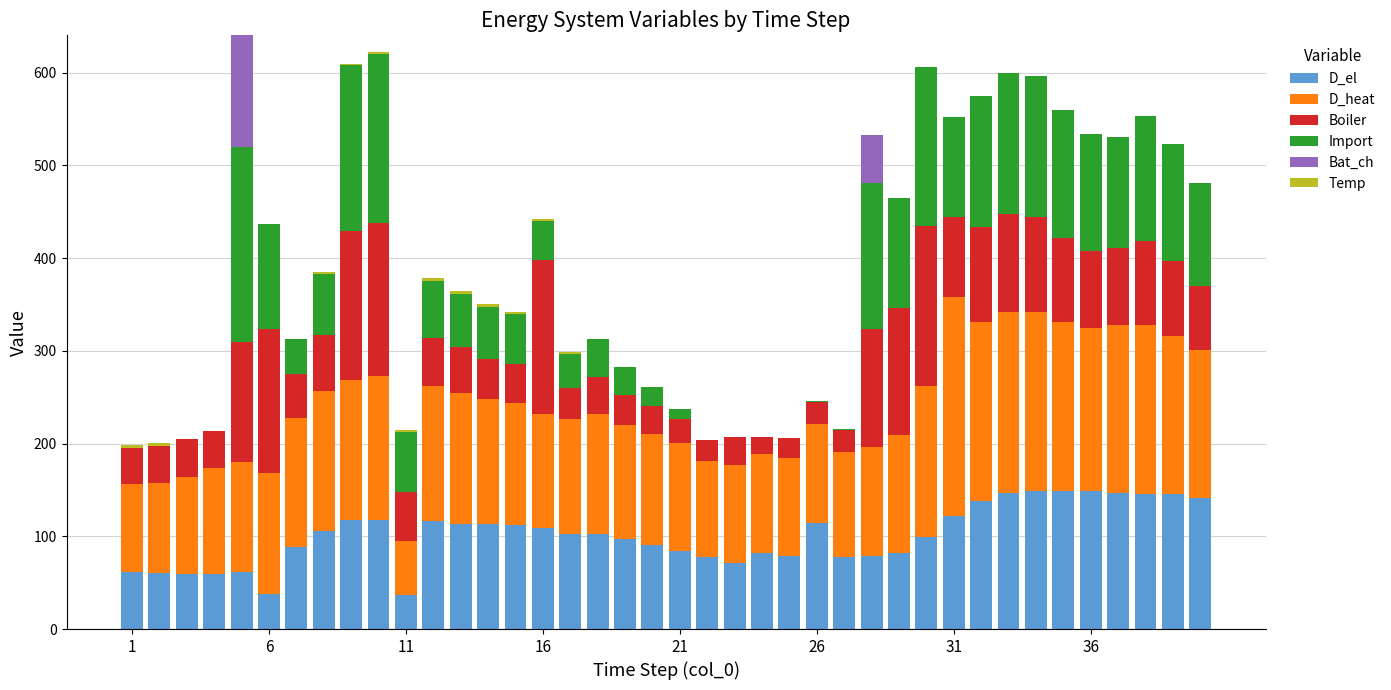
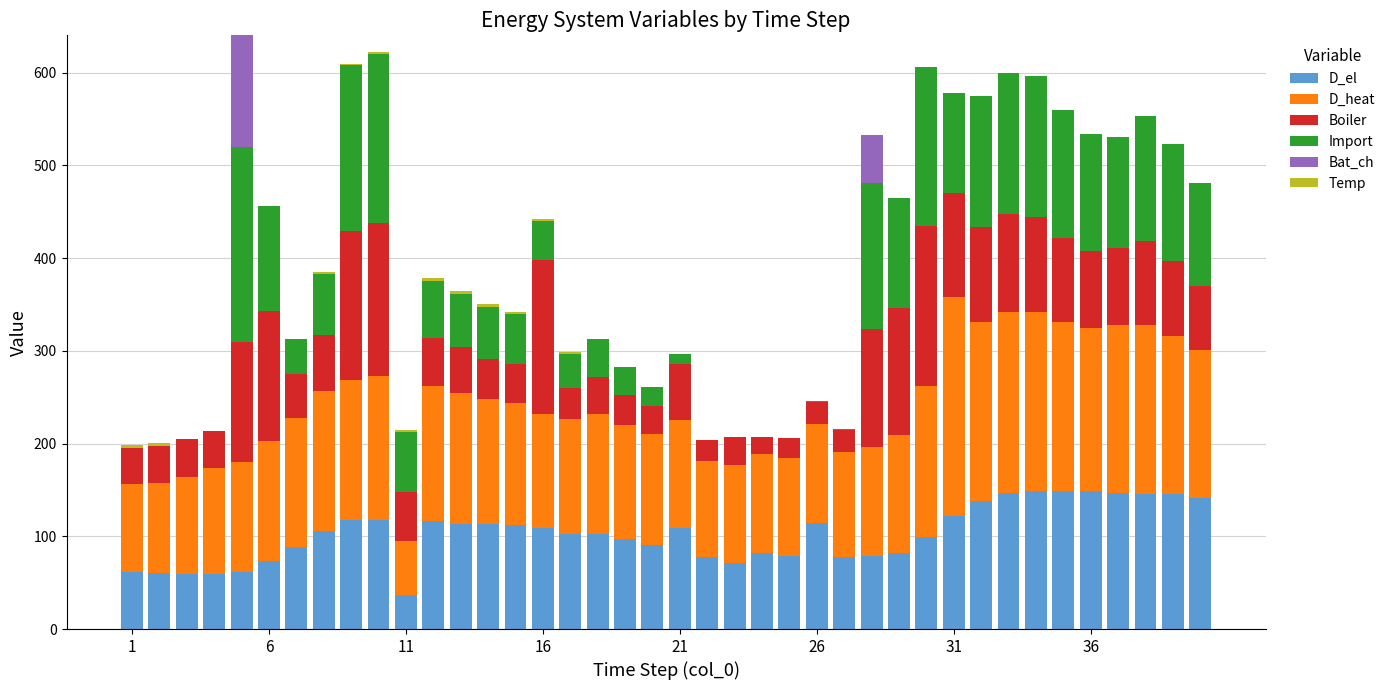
D_el, 6: 40 -> 70
Boiler, 6: 160 -> 140
D_el, 21: 80 -> 110
Boiler, 21: 30 -> 60
Boiler, 31: 90 -> 110
